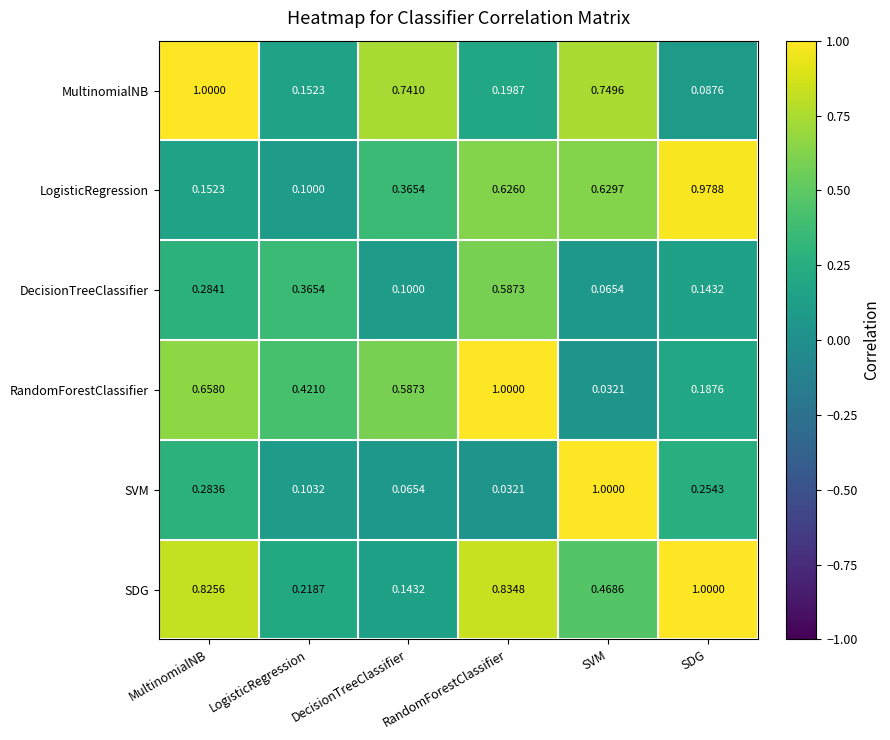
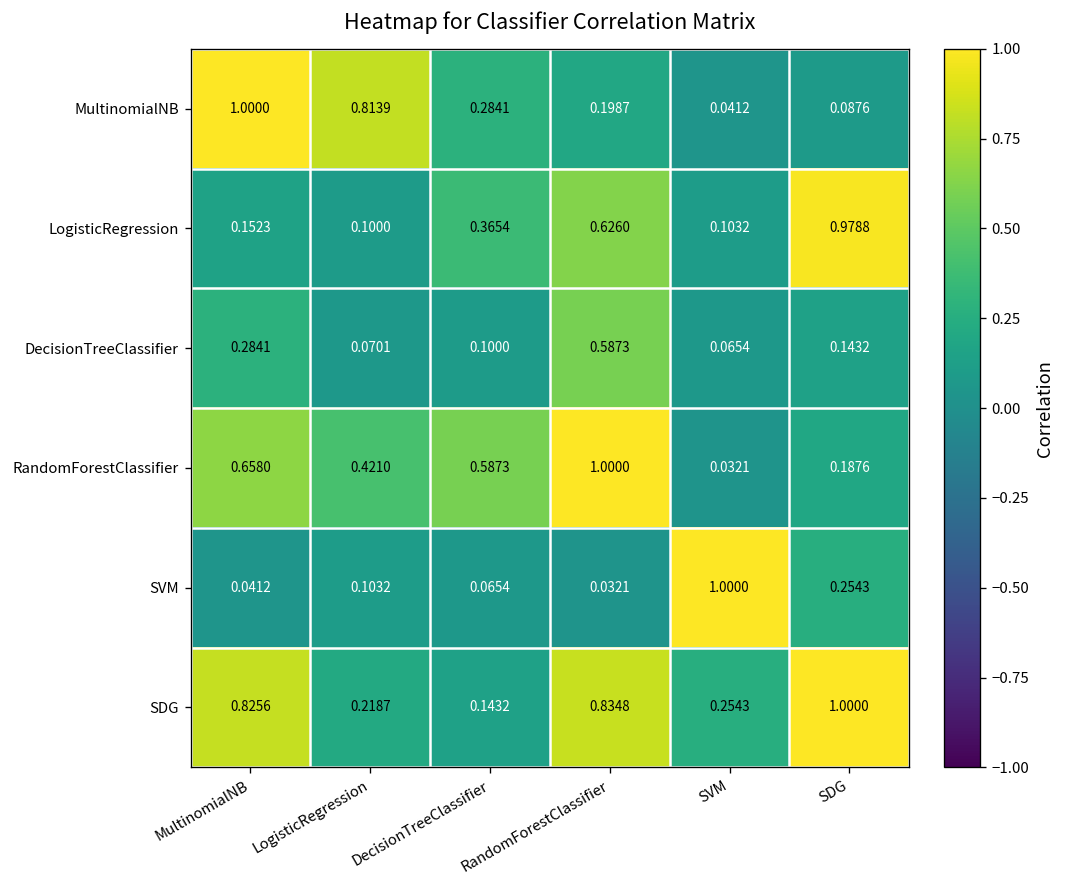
MultinomialNB, LogisticRegression: 0.1523 -> 0.8139
MultinomialNB, DecisionTreeClassifier: 0.7410 -> 0.2841
MultinomialNB, SVM: 0.7496 -> 0.0412
LogisticRegression, SVM: 0.6297 -> 0.1032
DecisionTreeClassifier, LogisticRegression: 0.3654 -> 0.0701
SVM, MultinomialNB: 0.2836 -> 0.0412
SDG, SVM: 0.4686 -> 0.2543
